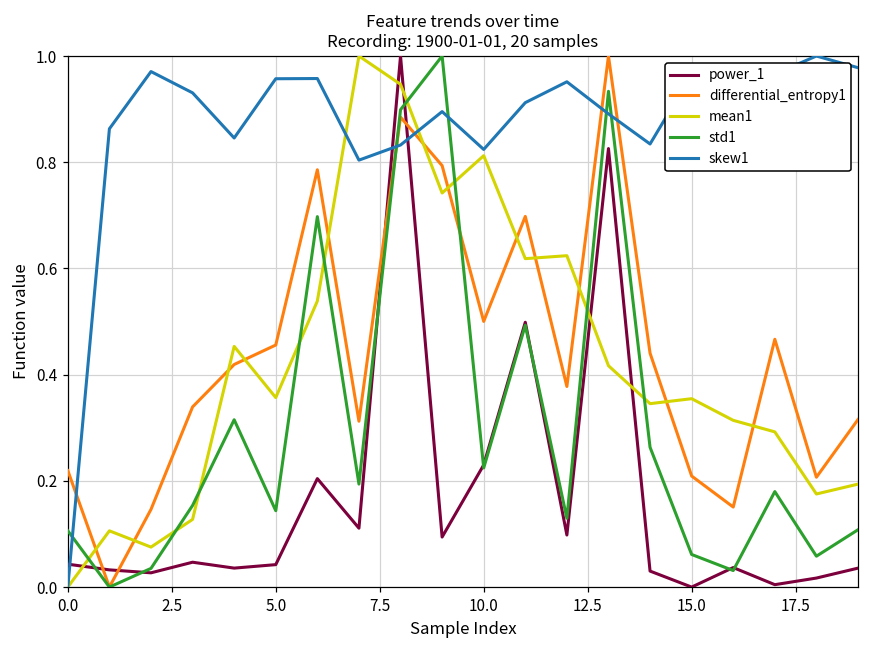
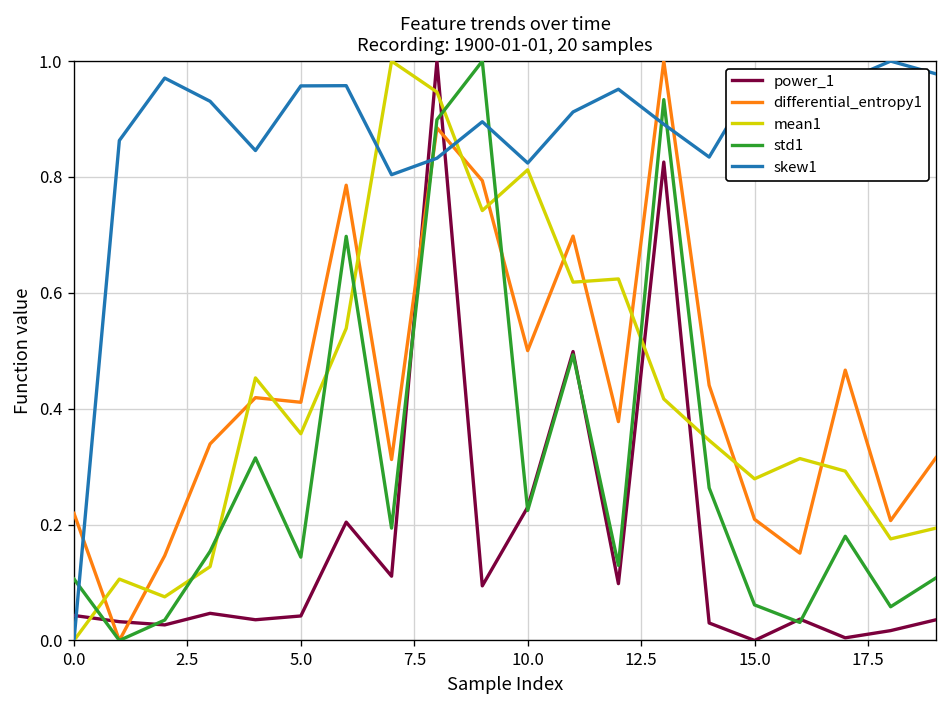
differential_entropy1, 5.0: 0.46 -> 0.41
mean1, 15.0: 0.35 -> 0.28
